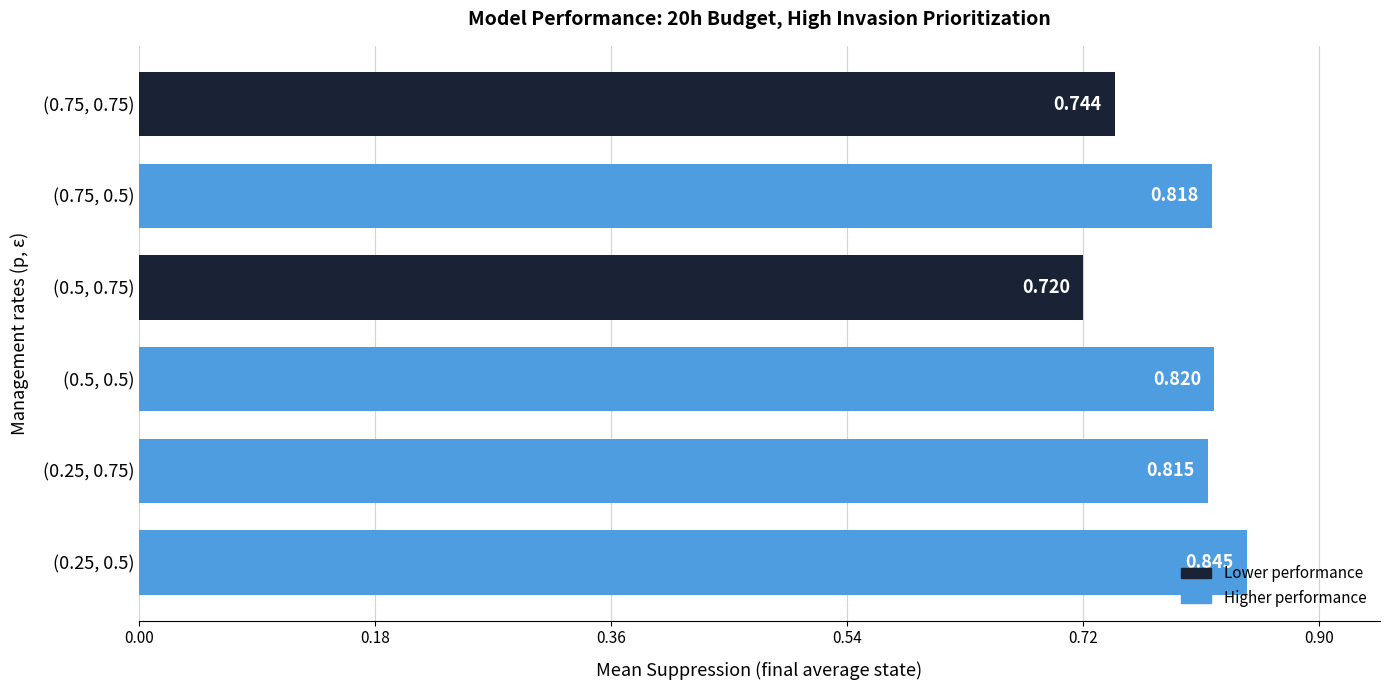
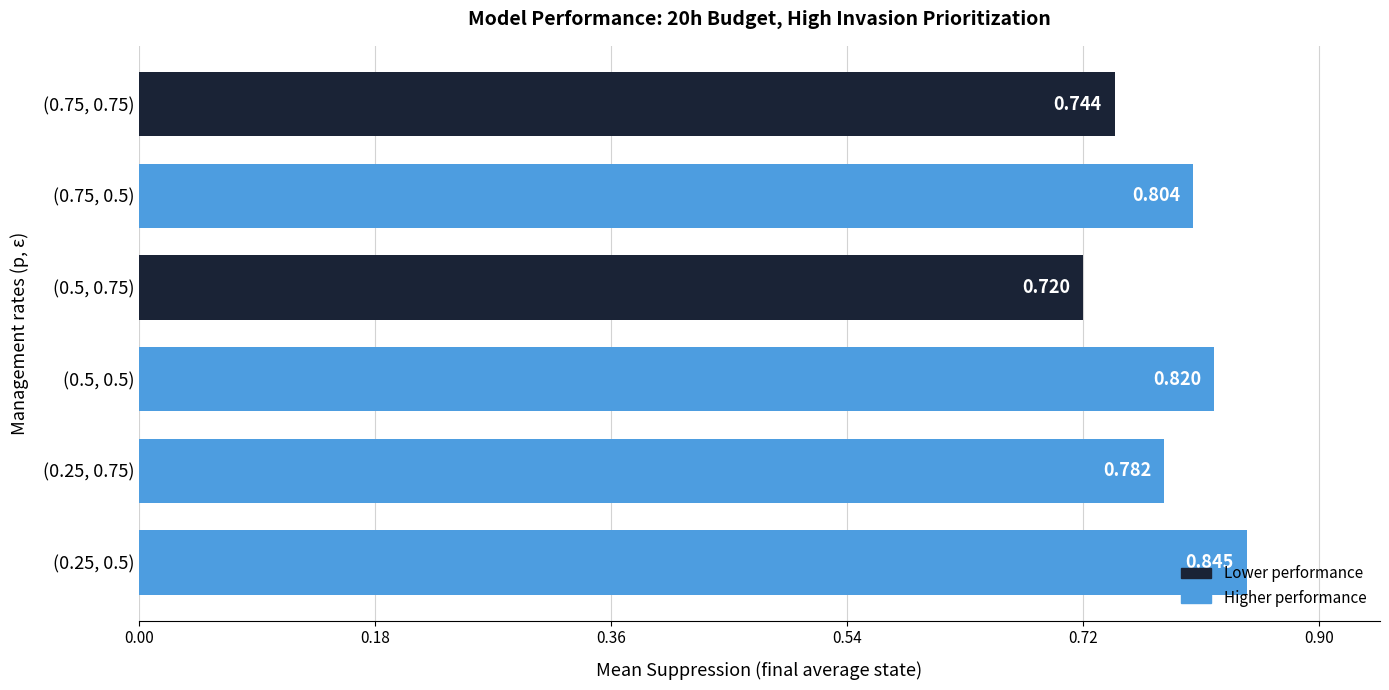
(0.75, 0.5): 0.818 -> 0.804
(0.25, 0.75): 0.815 -> 0.782
